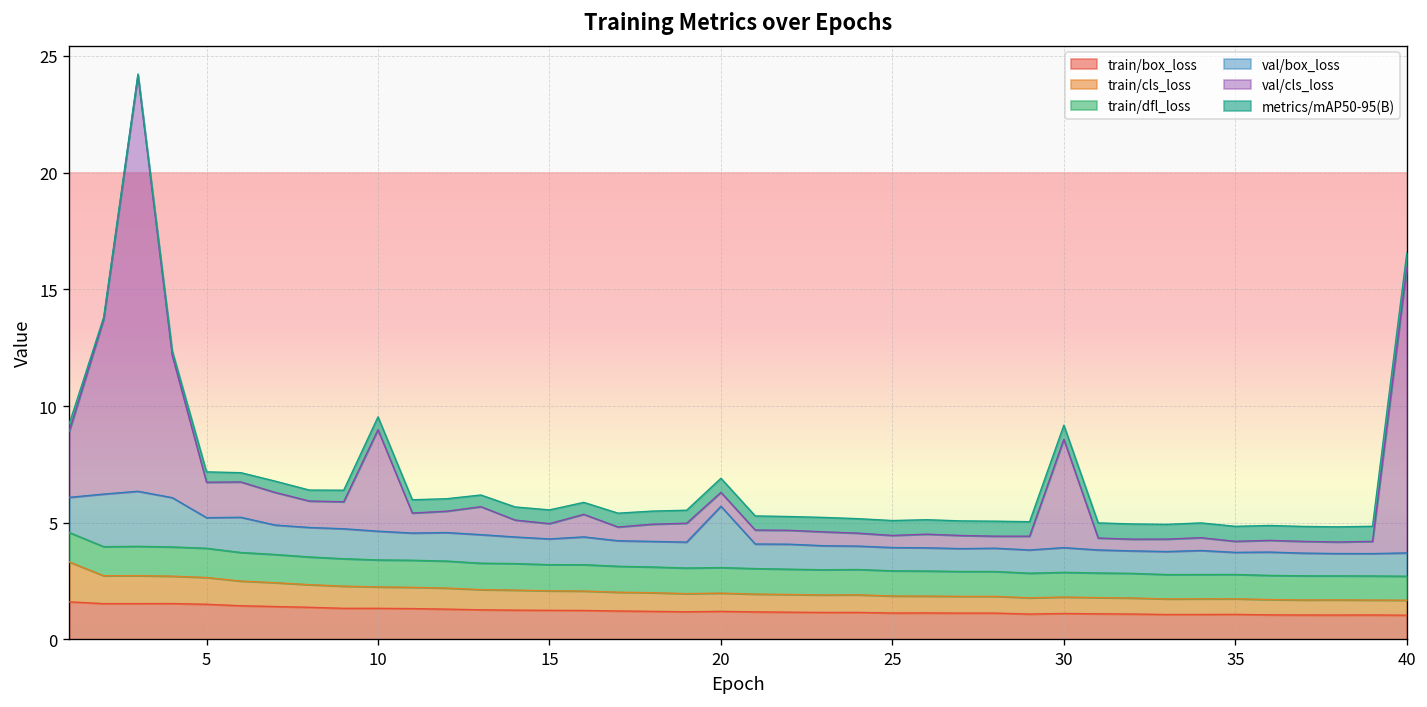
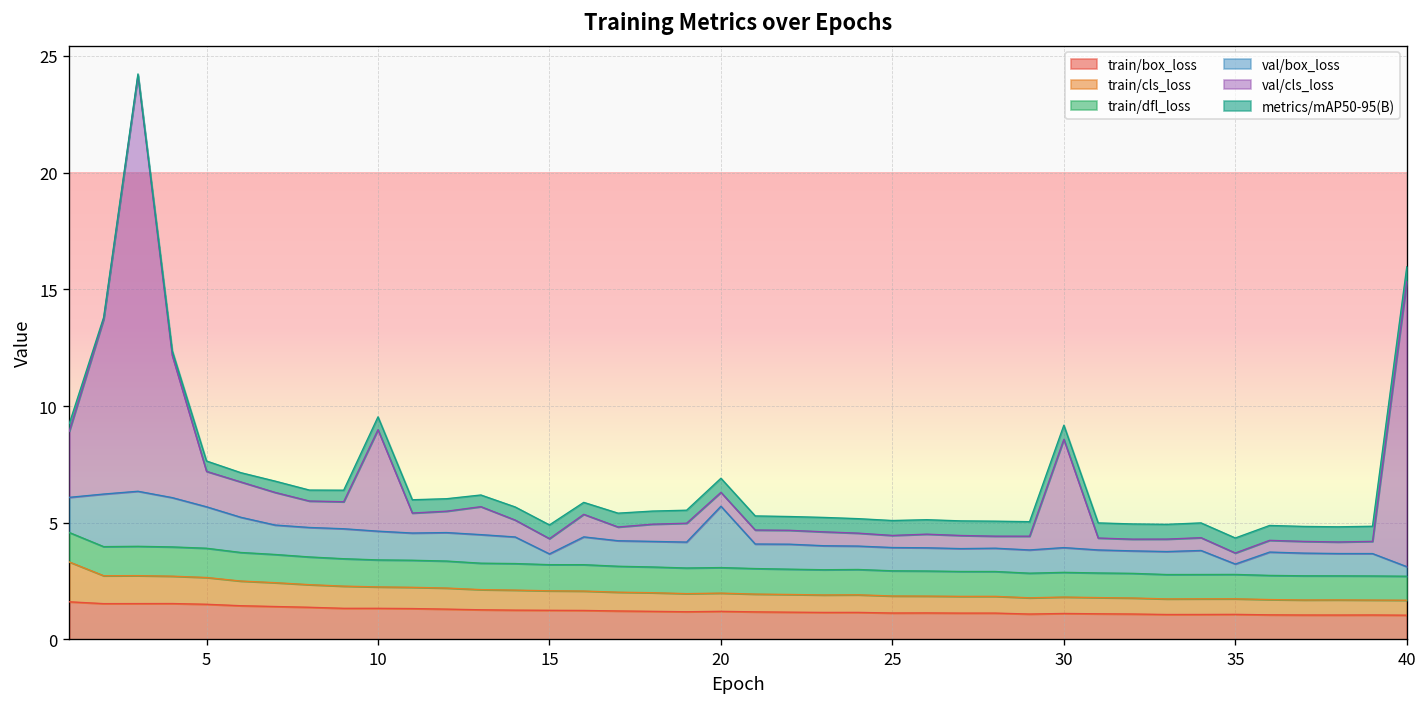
val/box_loss, 5: 1.3 -> 1.8
val/box_loss, 15: 1.1 -> 0.5
val/box_loss, 35: 0.9 -> 0.4
val/box_loss, 40: 1.0 -> 0.4
